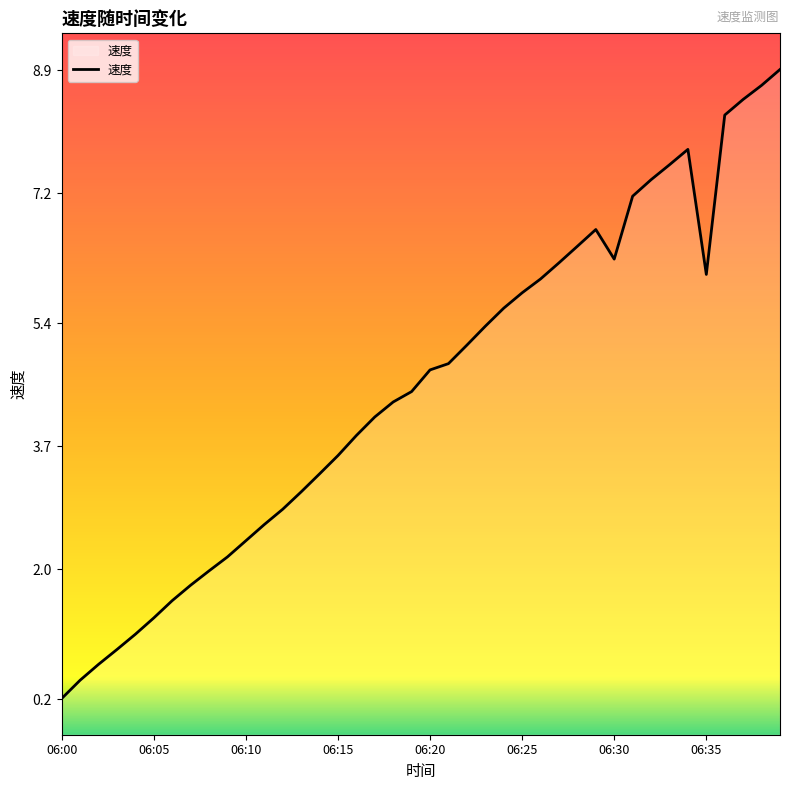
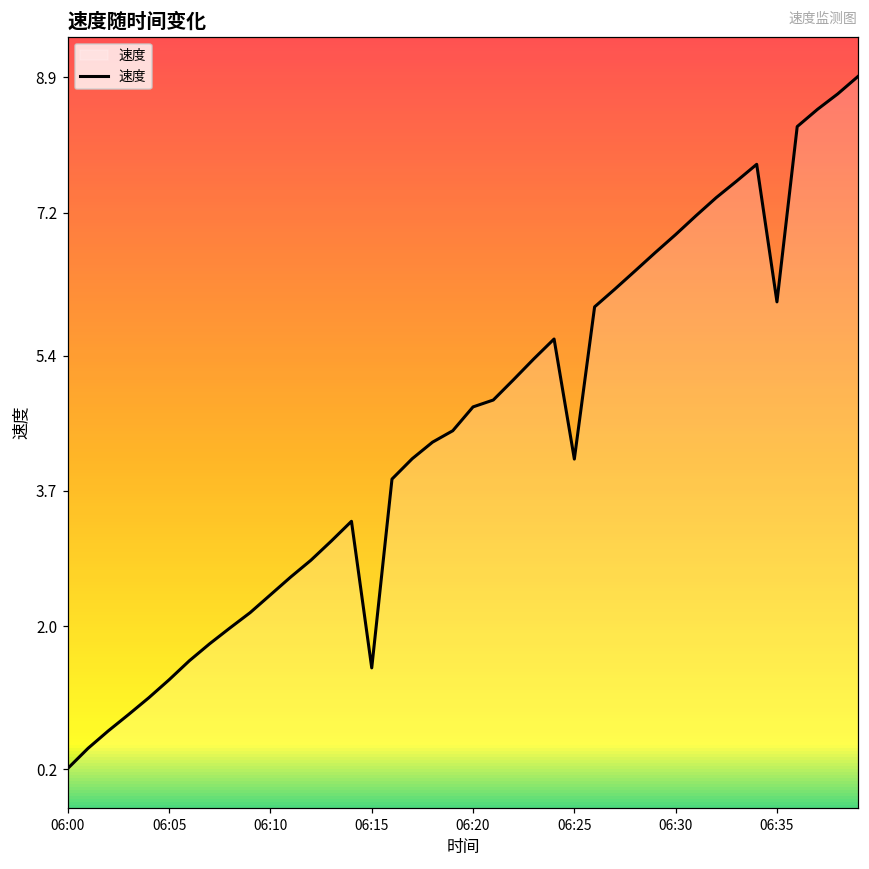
06:15: 3.6 -> 1.5
06:25: 5.8 -> 4.1
06:30: 6.3 -> 6.9
